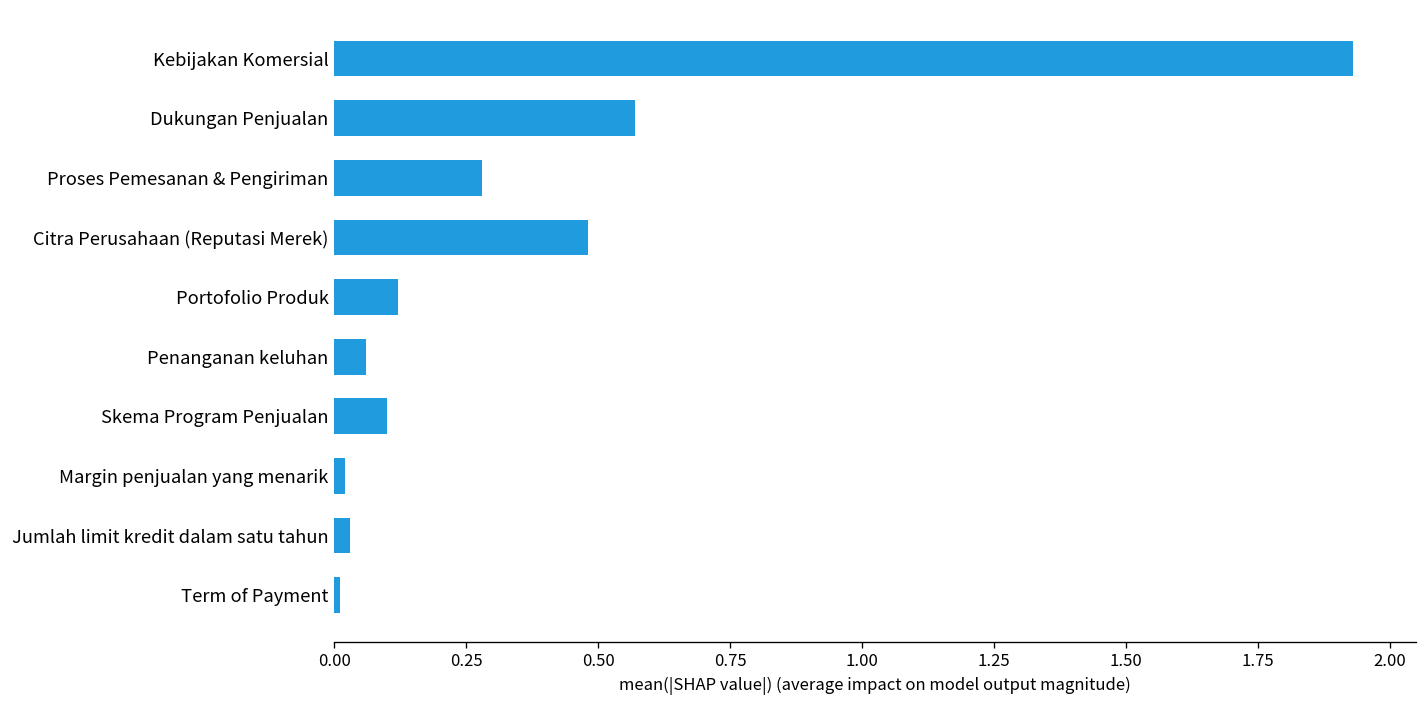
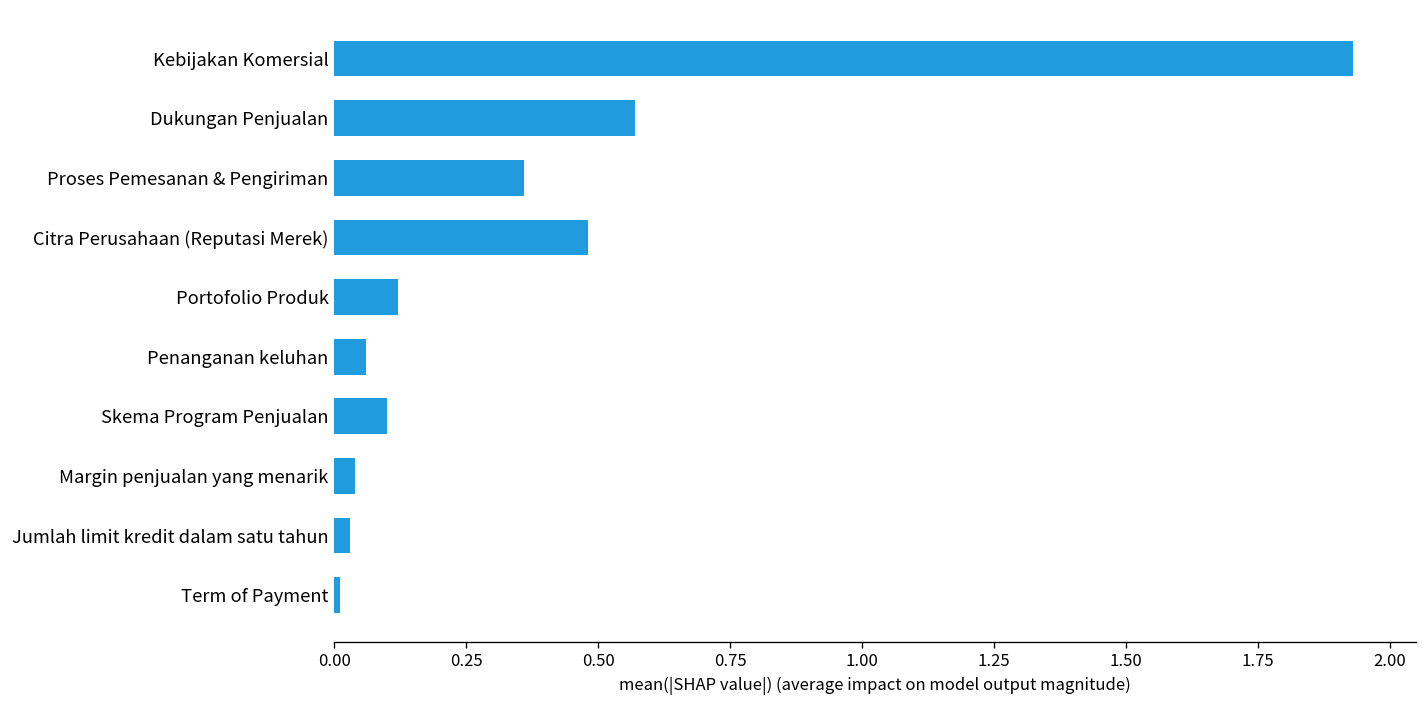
Proses Pemesanan & Pengiriman: 0.28 -> 0.36
Margin penjualan yang menarik: 0.02 -> 0.04
